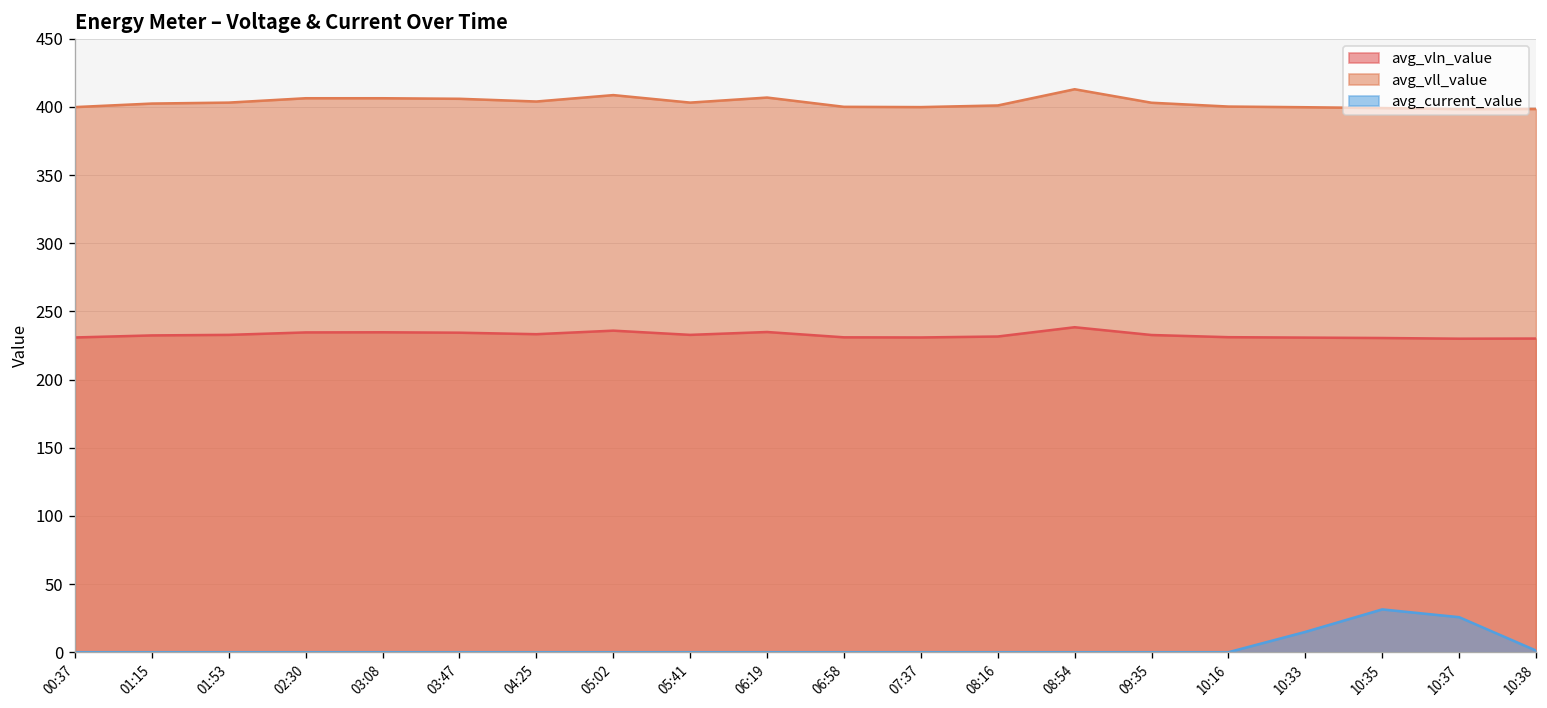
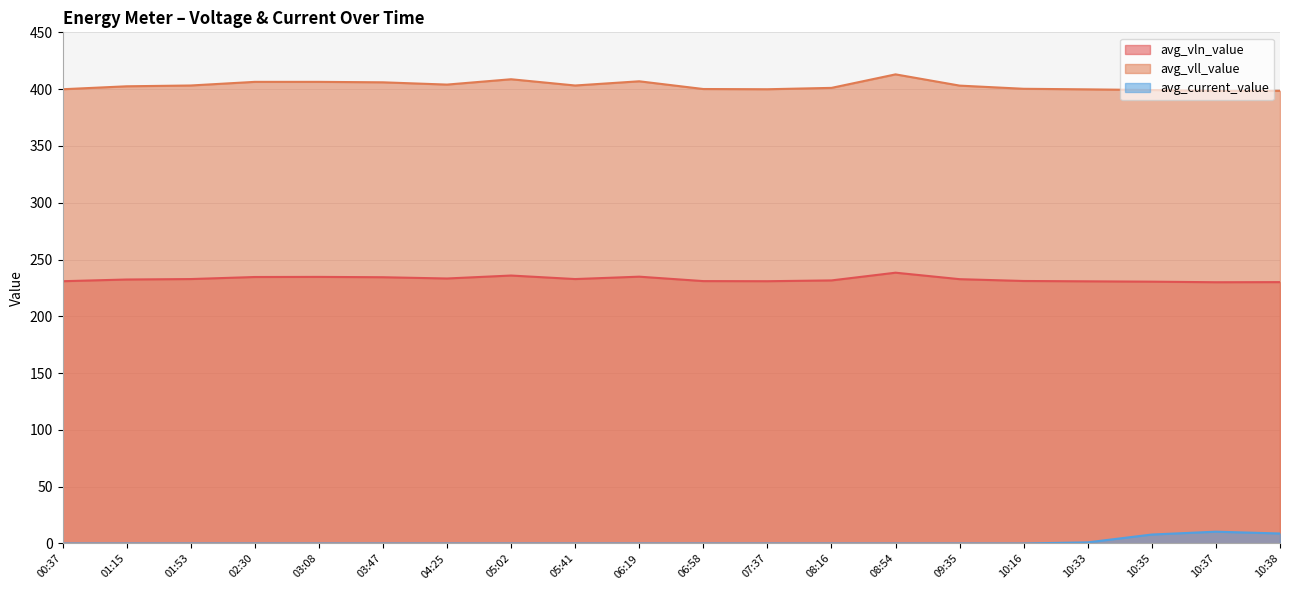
avg_current_value, 10:33: 15 -> 1
avg_current_value, 10:35: 31 -> 8
avg_current_value, 10:37: 26 -> 10
avg_current_value, 10:38: 1 -> 9
